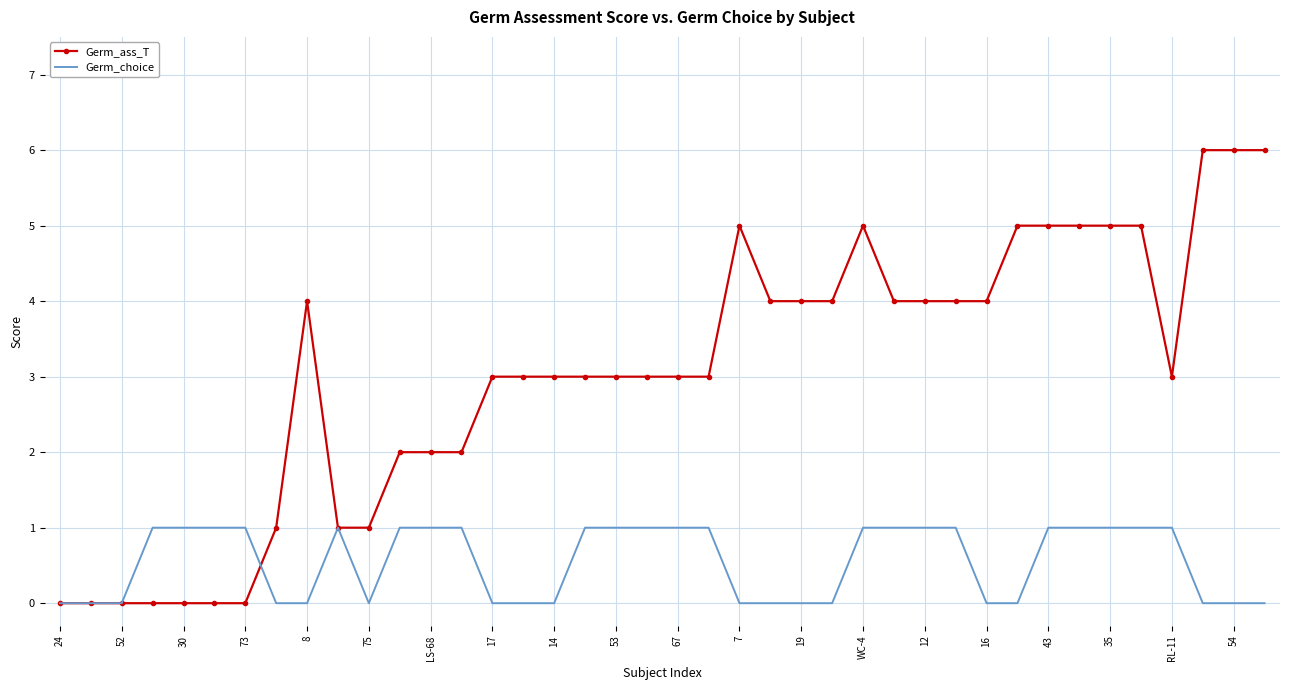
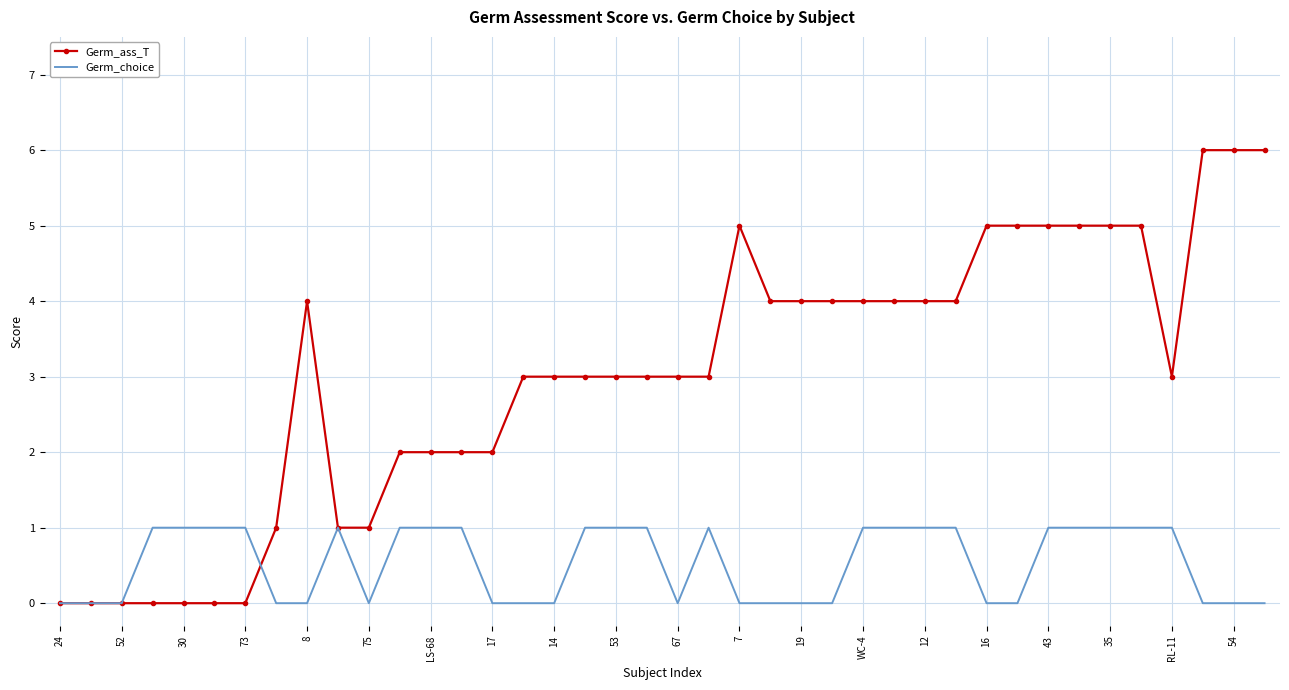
Germ_ass_T, 17: 3 -> 2
Germ_choice, 67: 1 -> 0
Germ_ass_T, WC-4: 5 -> 4
Germ_ass_T, 16: 4 -> 5
